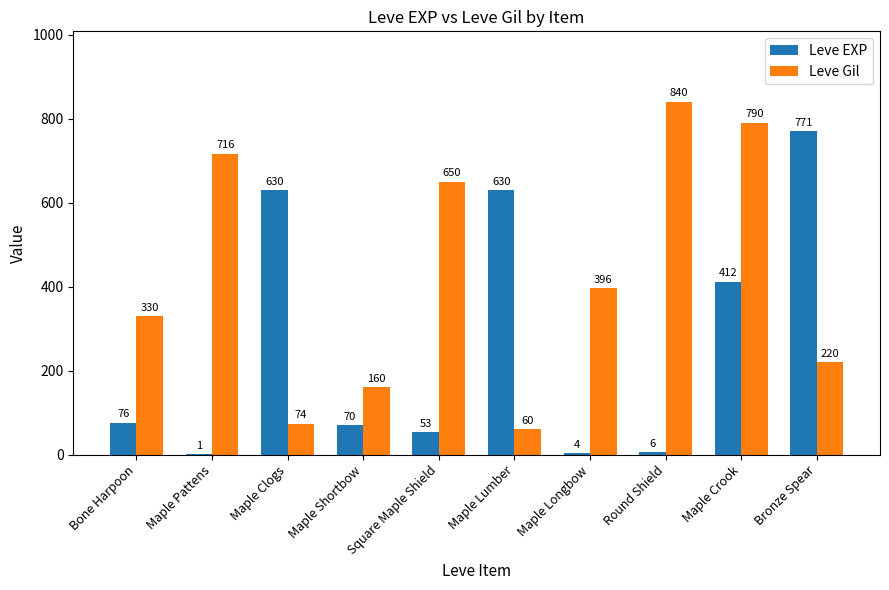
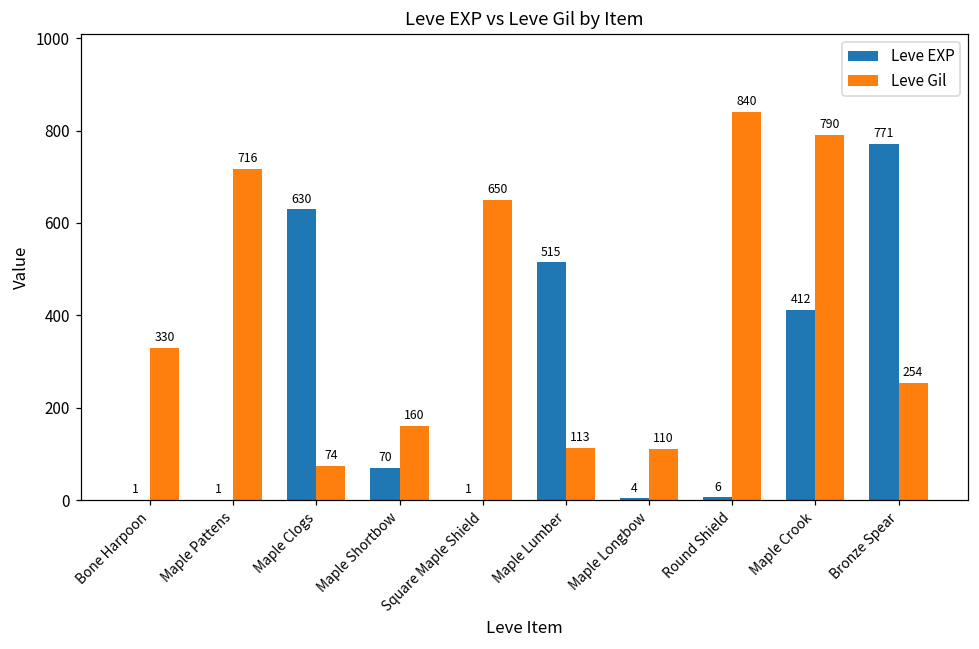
Leve EXP, Bone Harpoon: 76 -> 1
Leve EXP, Square Maple Shield: 53 -> 1
Leve EXP, Maple Lumber: 630 -> 515
Leve Gil, Maple Lumber: 60 -> 113
Leve Gil, Maple Longbow: 396 -> 110
Leve Gil, Bronze Spear: 220 -> 254
